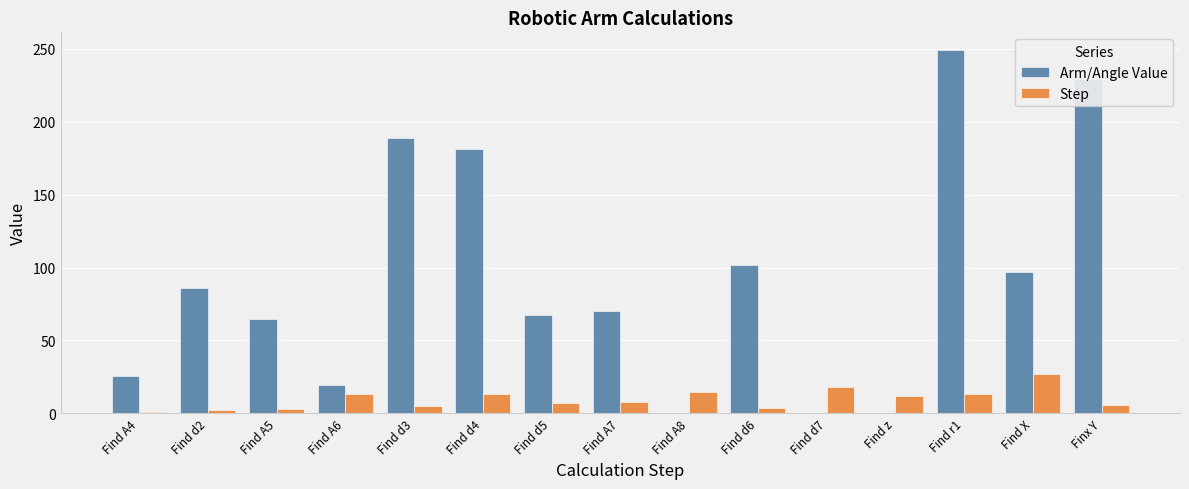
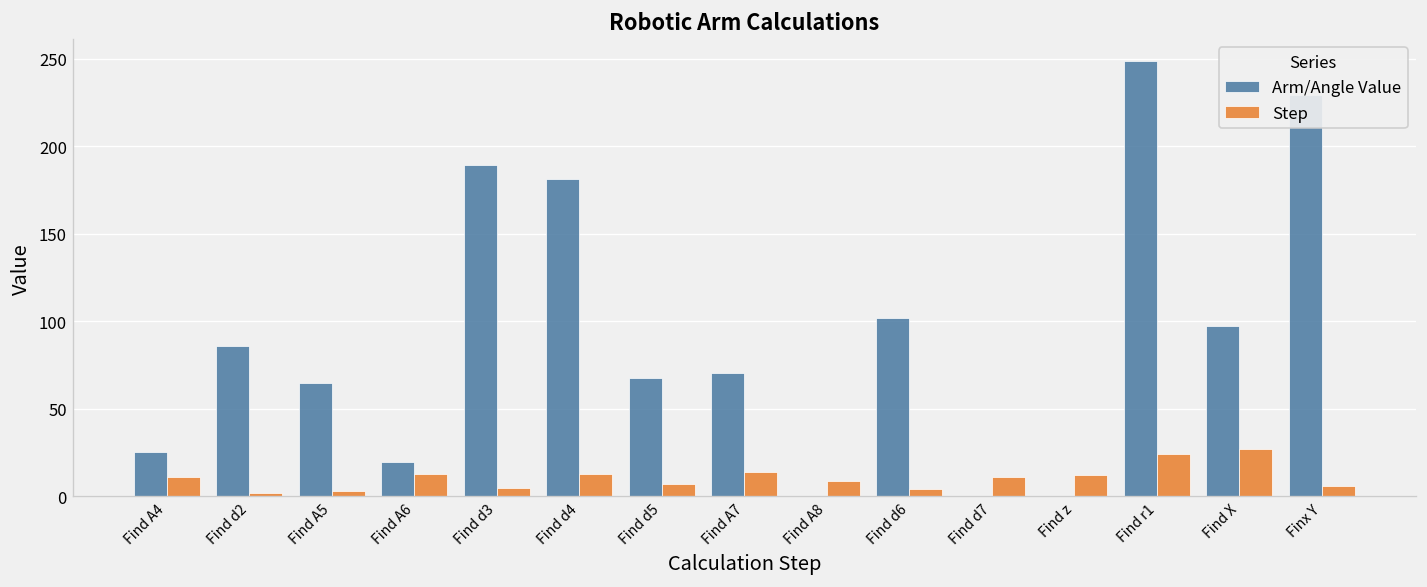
Step, Find A4: 1 -> 11
Step, Find A7: 8 -> 14
Step, Find A8: 15 -> 9
Step, Find d7: 18 -> 11
Step, Find r1: 13 -> 24
